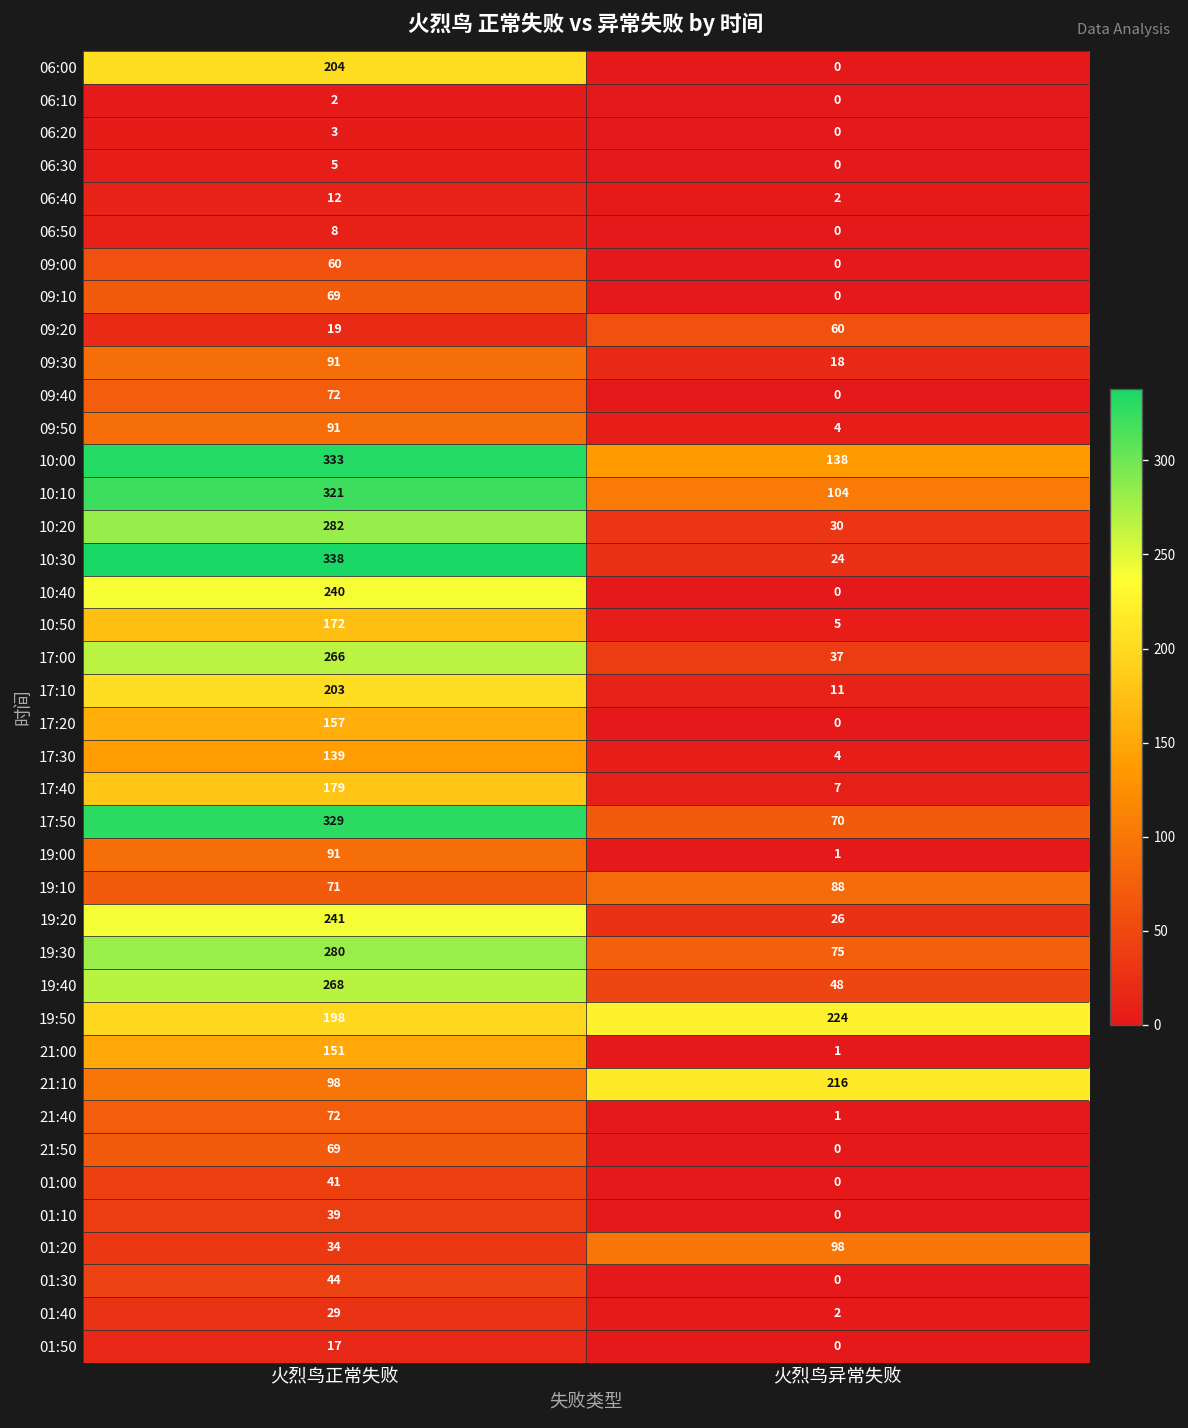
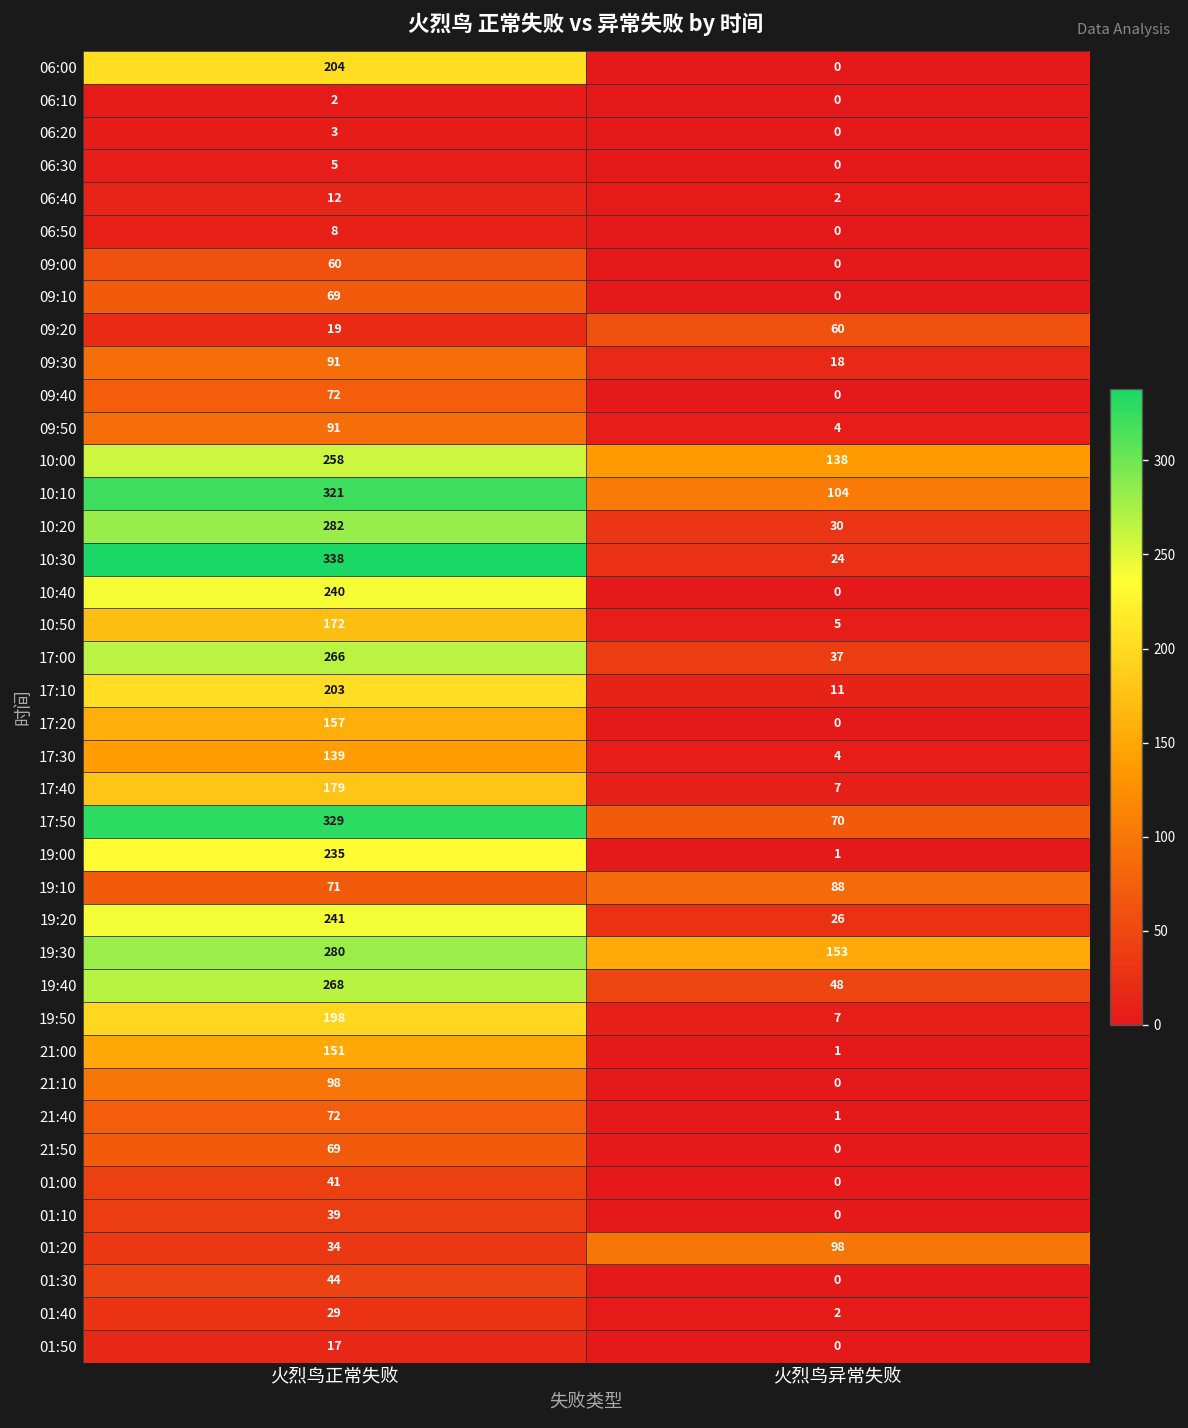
10:00, 火烈鸟正常失败: 333 -> 258
19:00, 火烈鸟正常失败: 91 -> 235
19:30, 火烈鸟异常失败: 75 -> 153
19:50, 火烈鸟异常失败: 224 -> 7
21:10, 火烈鸟异常失败: 216 -> 0
